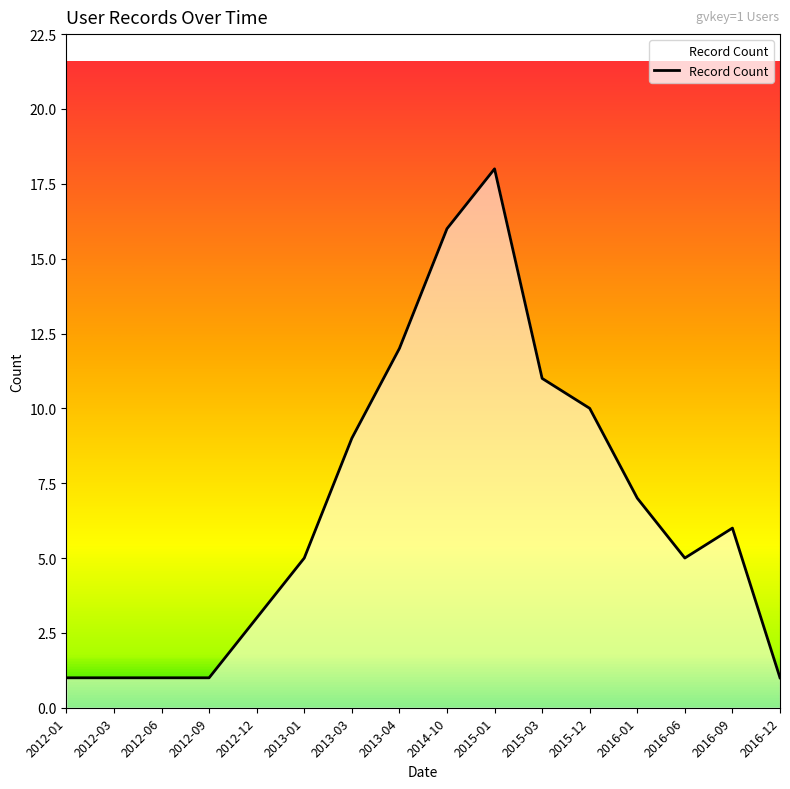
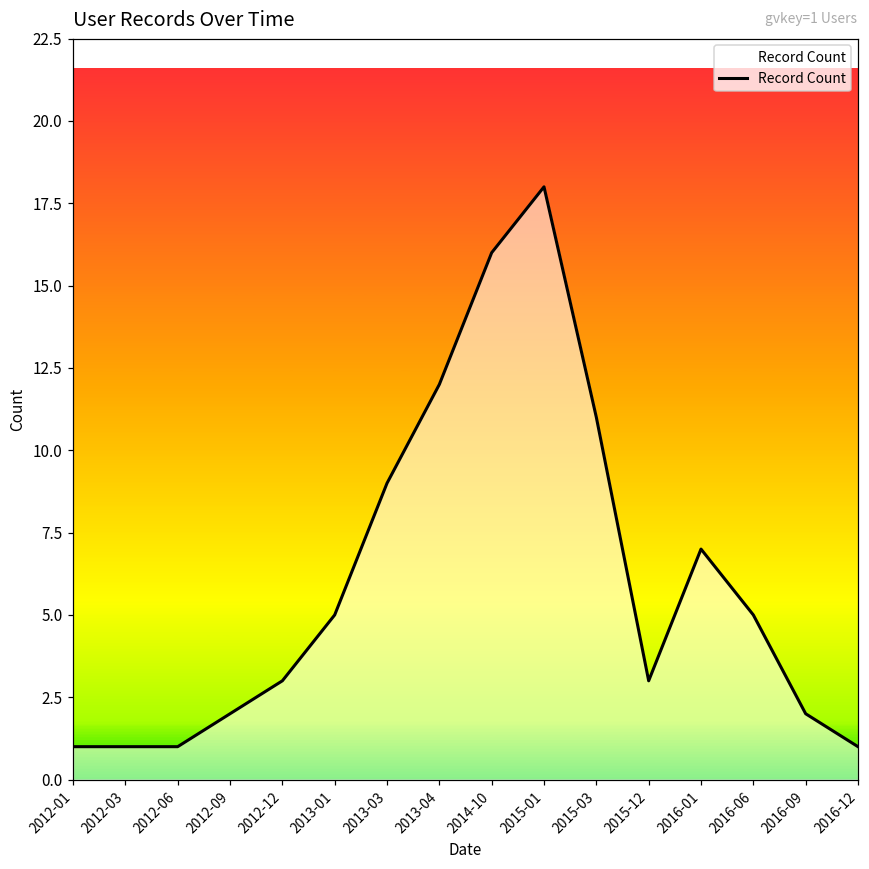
2012-09: 1 -> 2
2015-12: 10 -> 3
2016-09: 6 -> 2
